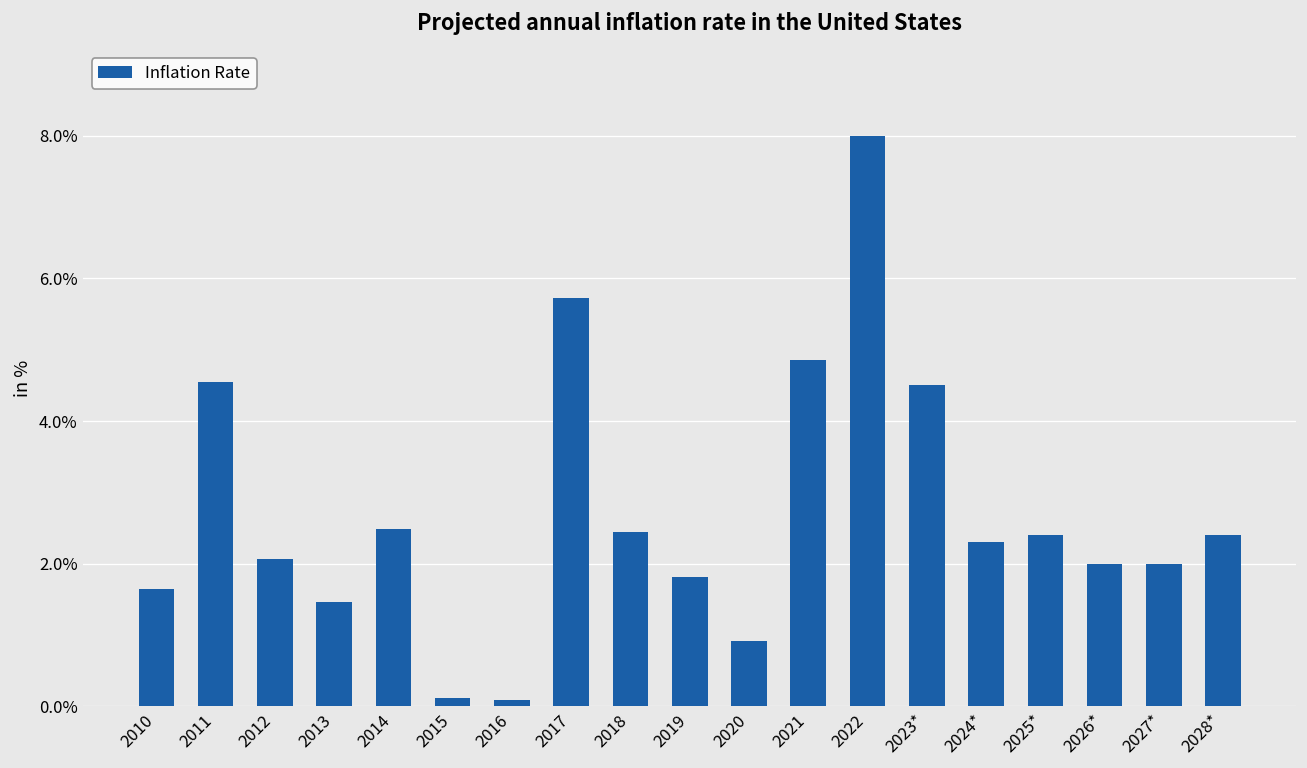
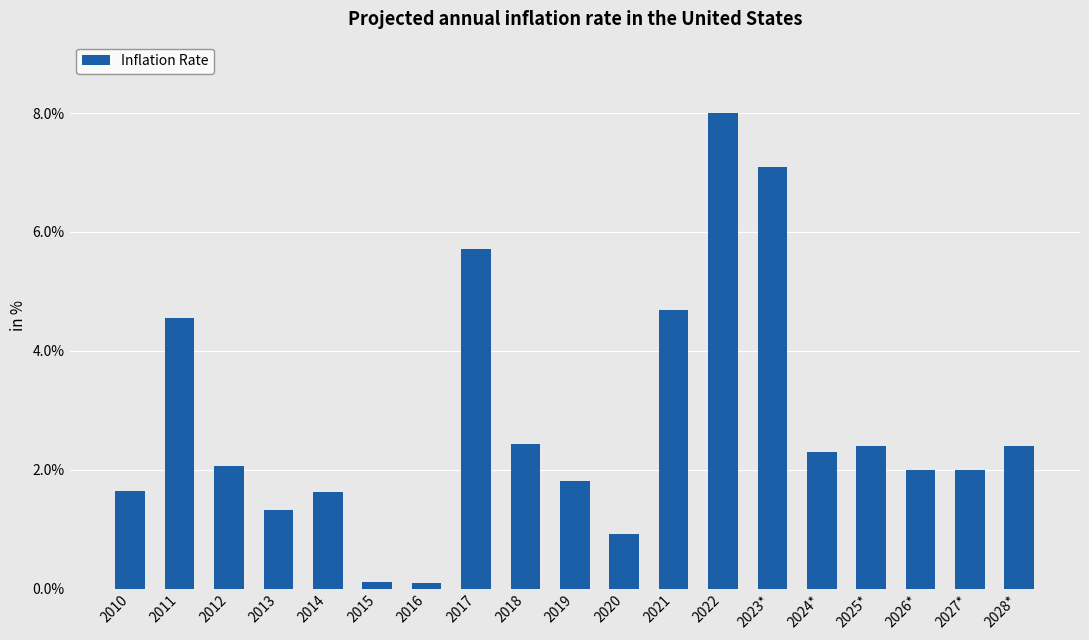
2013: 1.5% -> 1.3%
2014: 2.5% -> 1.6%
2021: 4.9% -> 4.7%
2023*: 4.5% -> 7.1%
